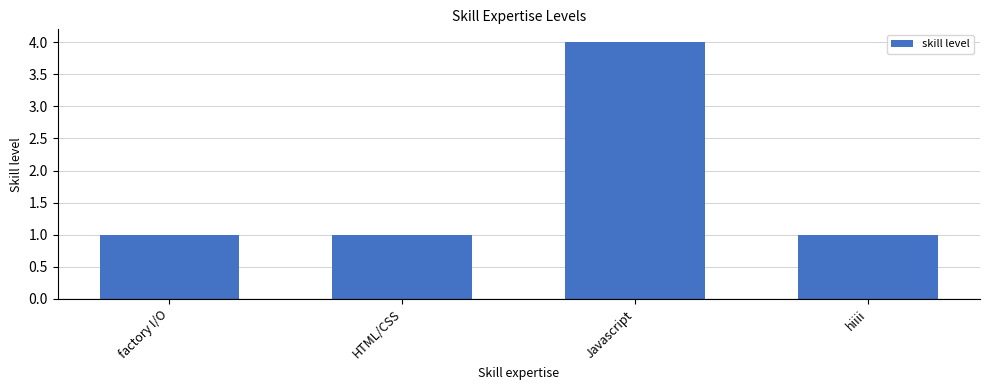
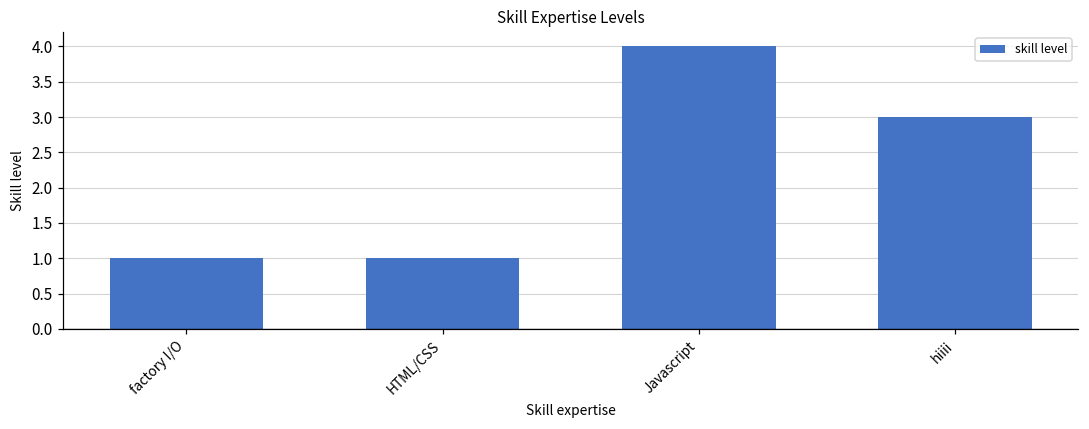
hiiii: 1 -> 3
